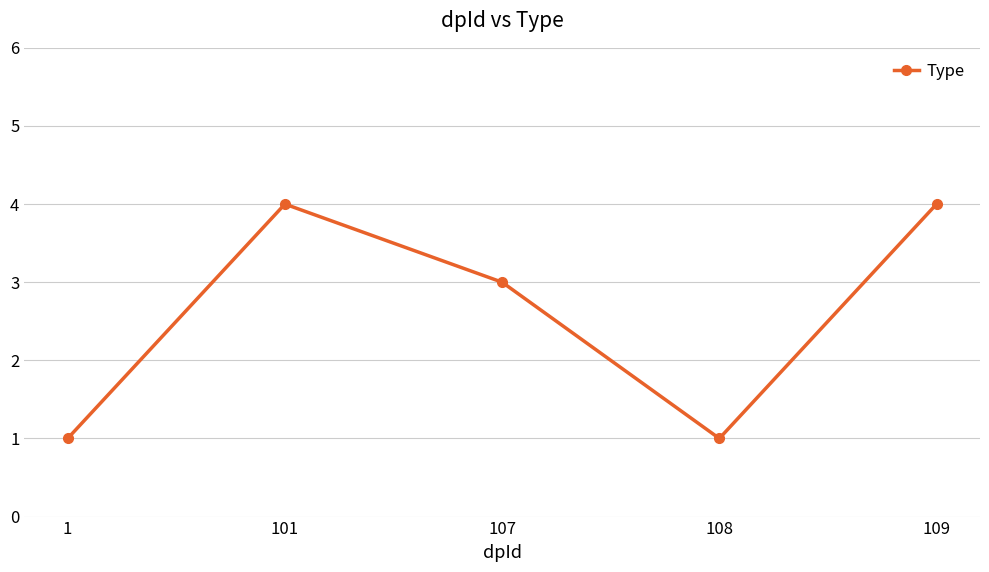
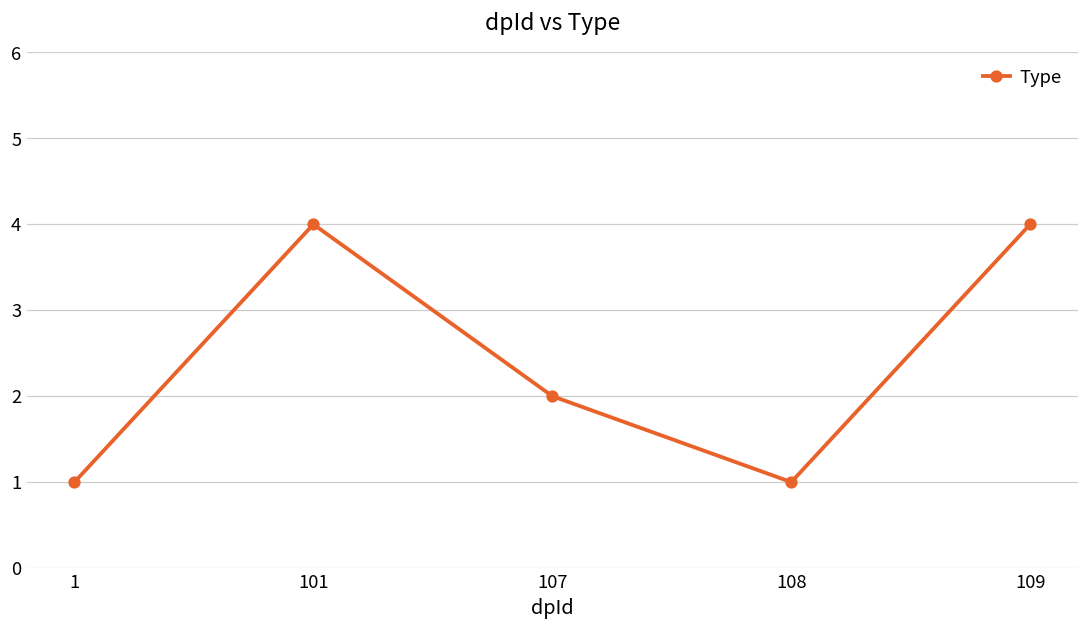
107: 3 -> 2
